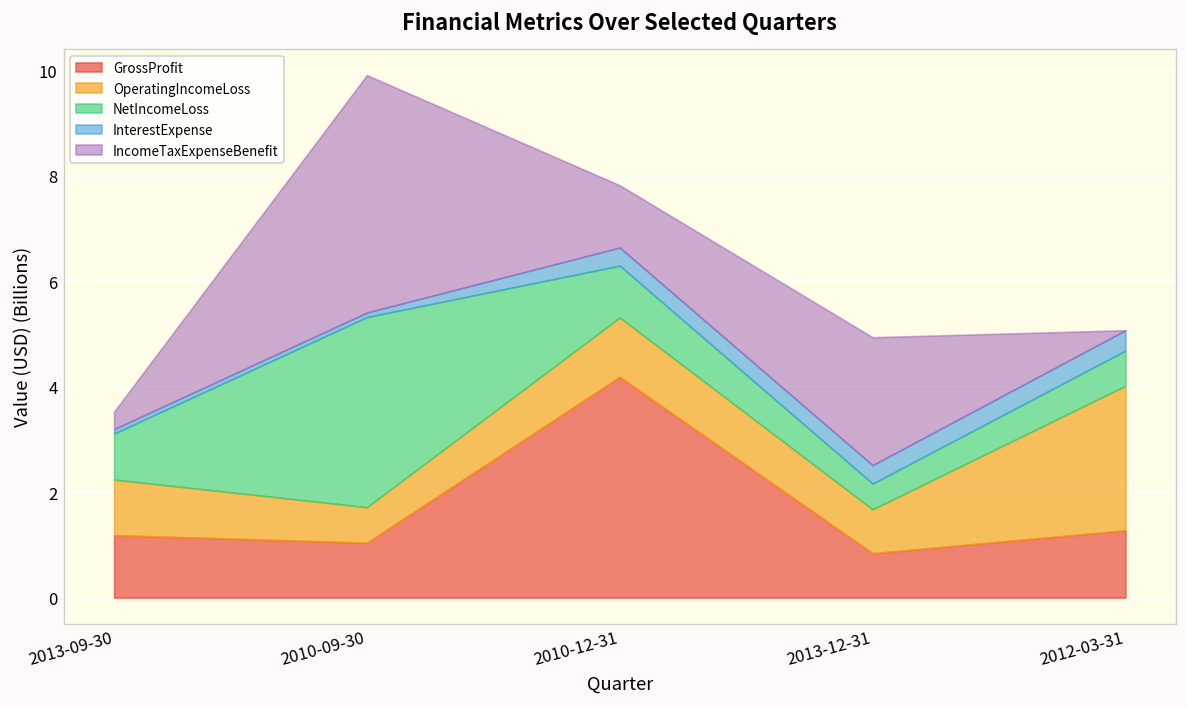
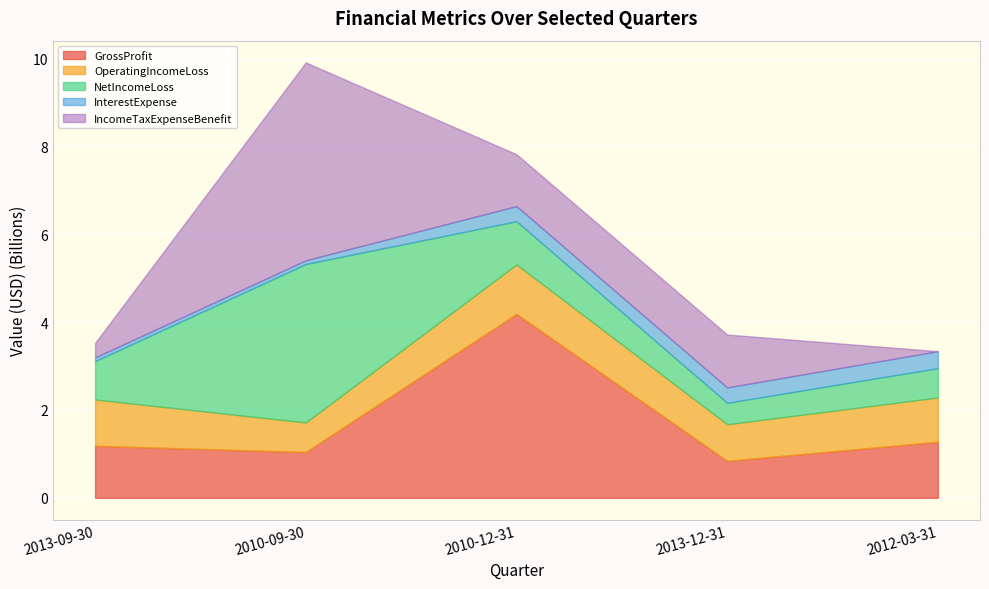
IncomeTaxExpenseBenefit, 2013-12-31: 2.4 -> 1.2
OperatingIncomeLoss, 2012-03-31: 2.7 -> 1.0
